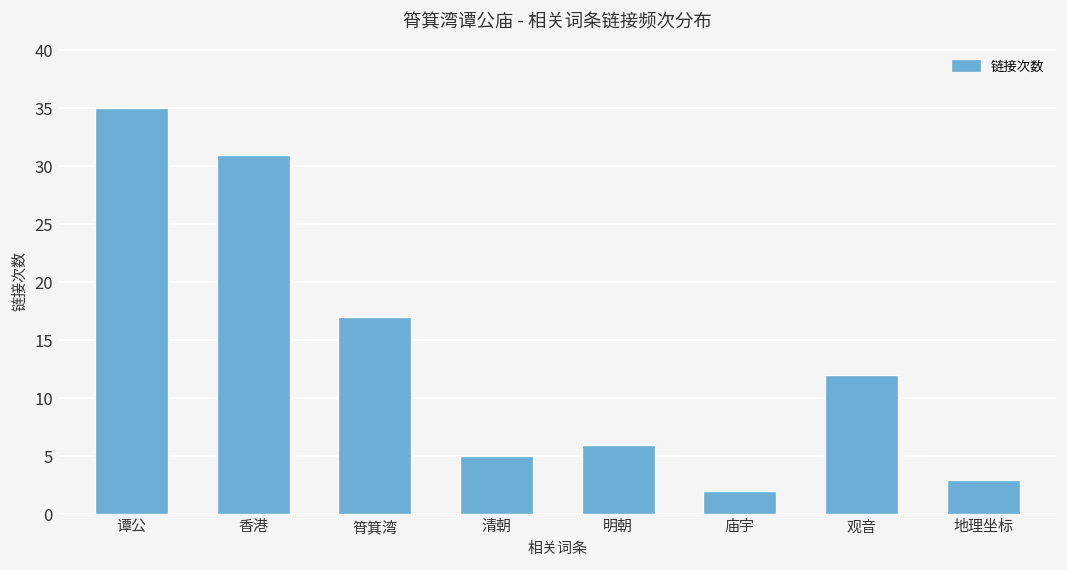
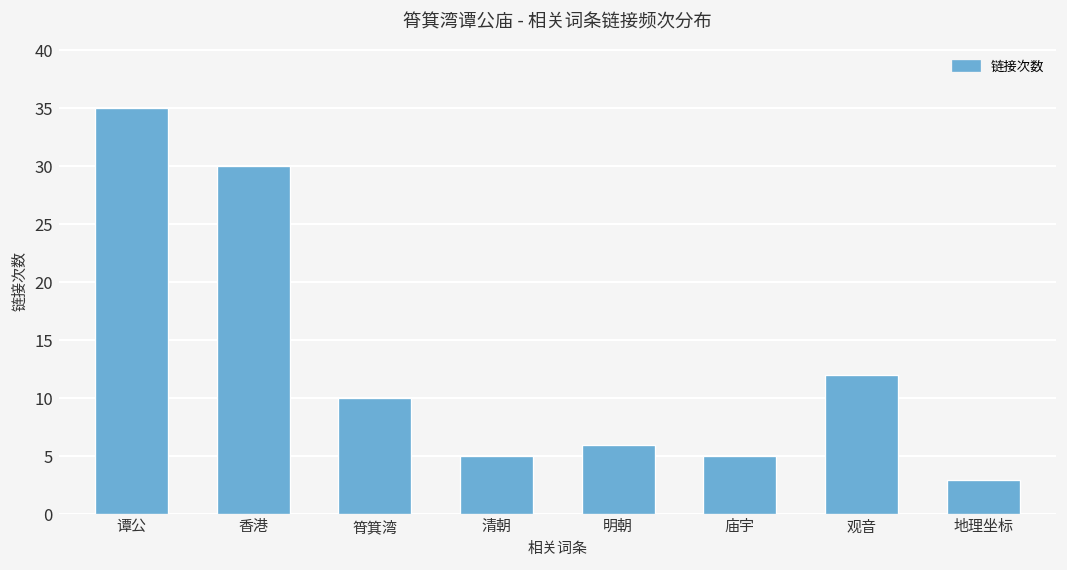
香港: 31 -> 30
筲箕湾: 17 -> 10
庙宇: 2 -> 5
